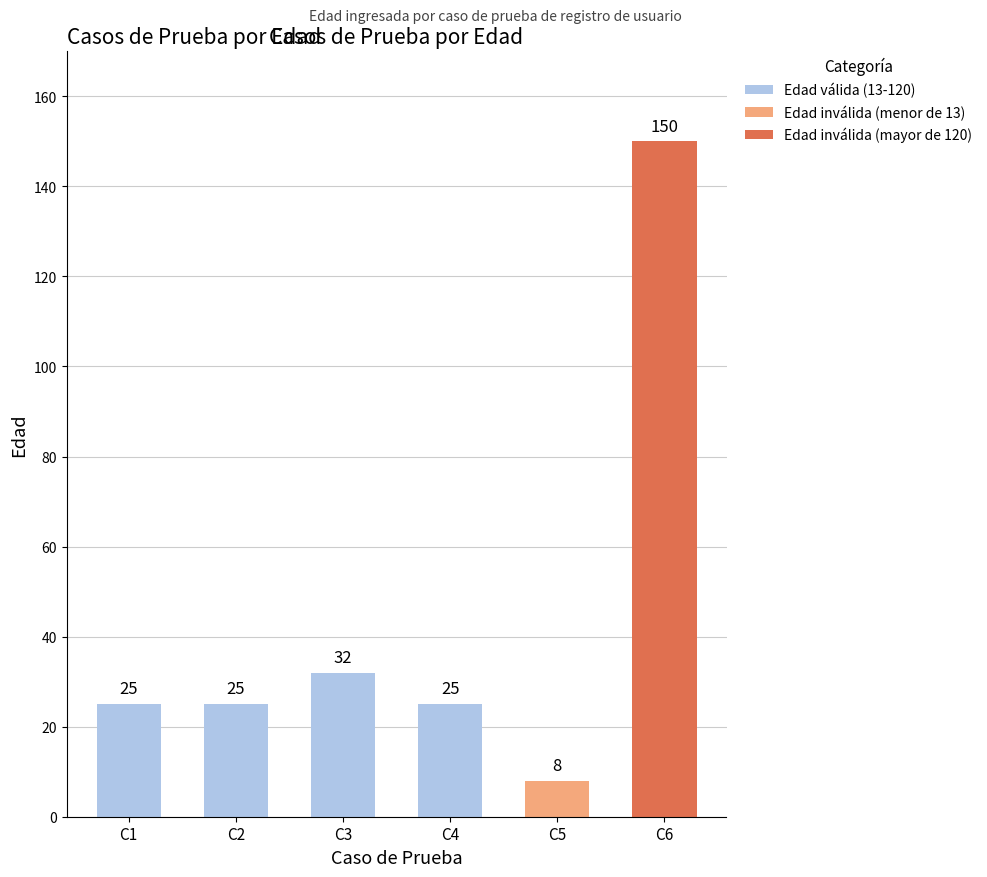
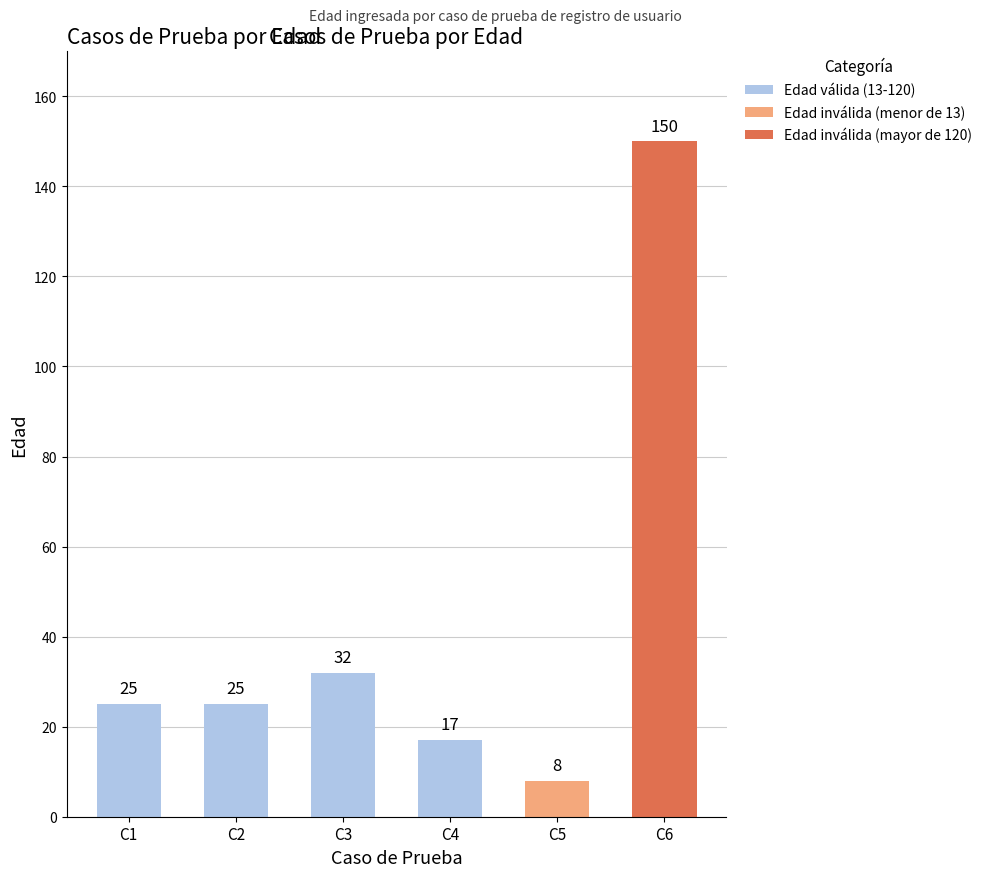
C4: 25 -> 17
